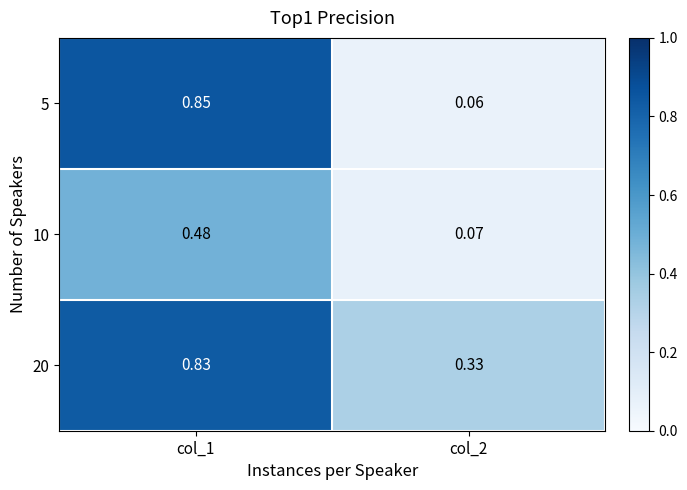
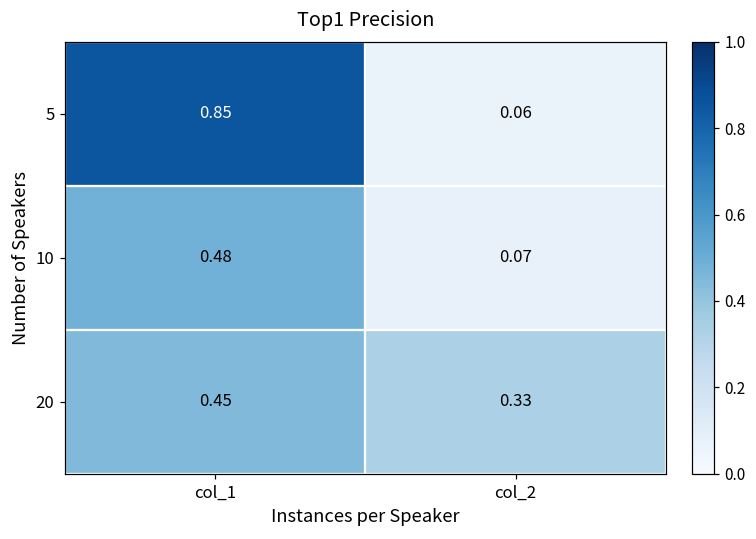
20, col_1: 0.83 -> 0.45
